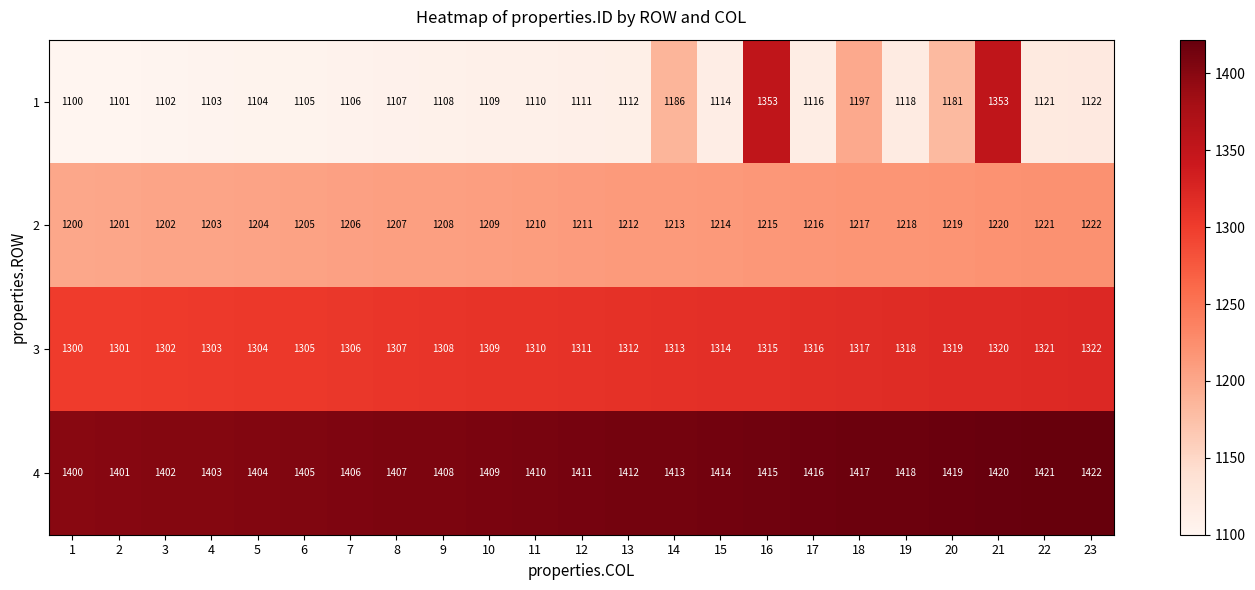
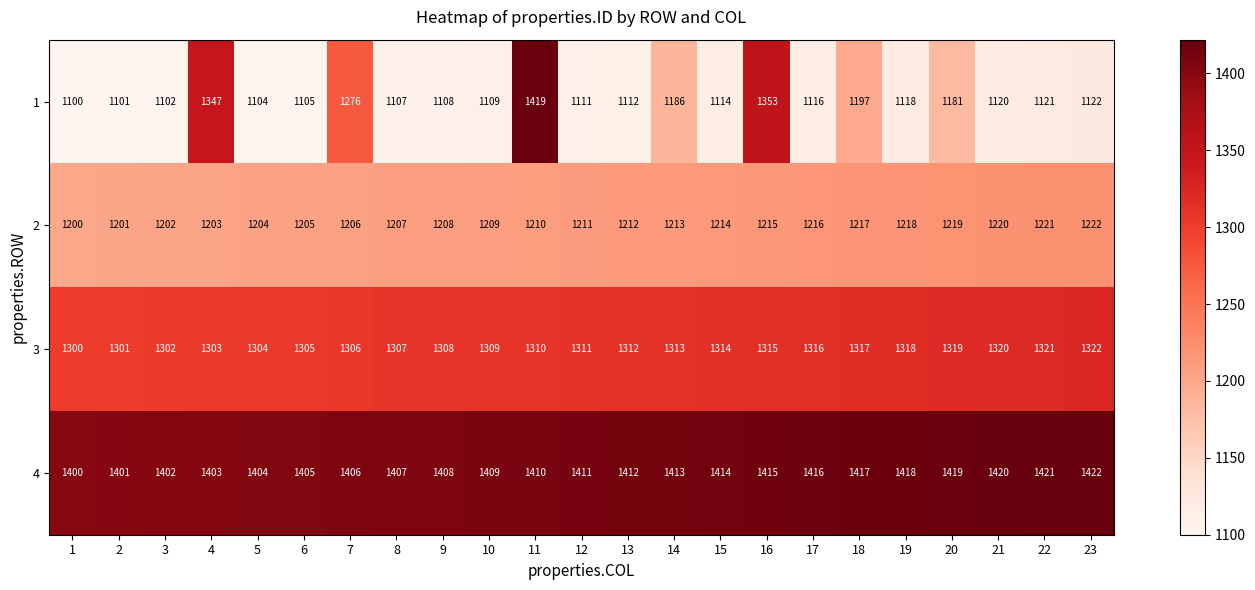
1, 4: 1103 -> 1347
1, 7: 1106 -> 1276
1, 11: 1110 -> 1419
1, 21: 1353 -> 1120
